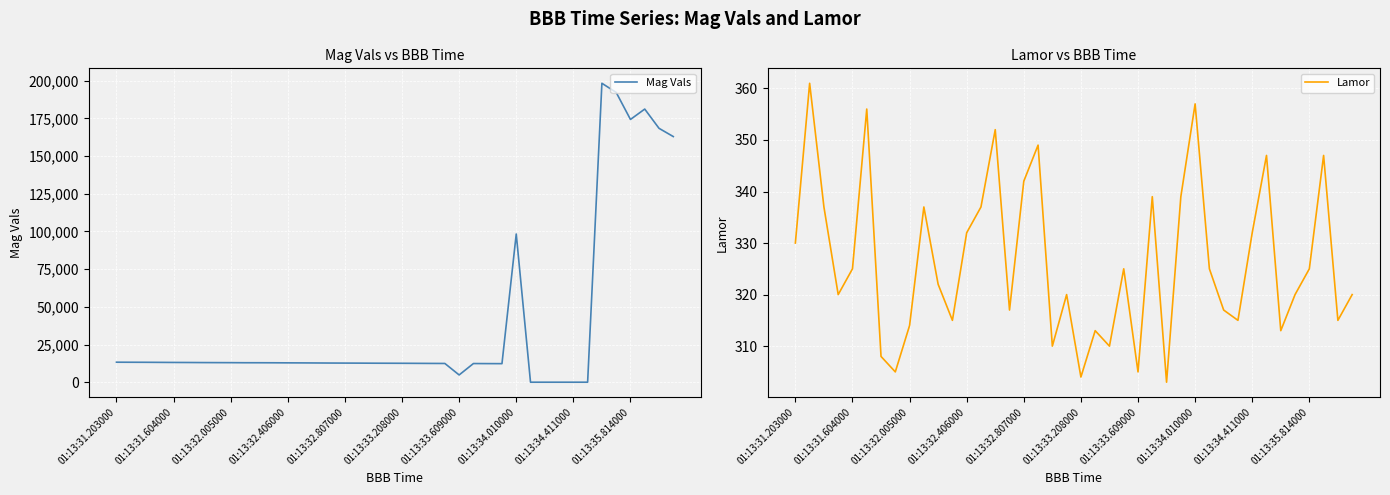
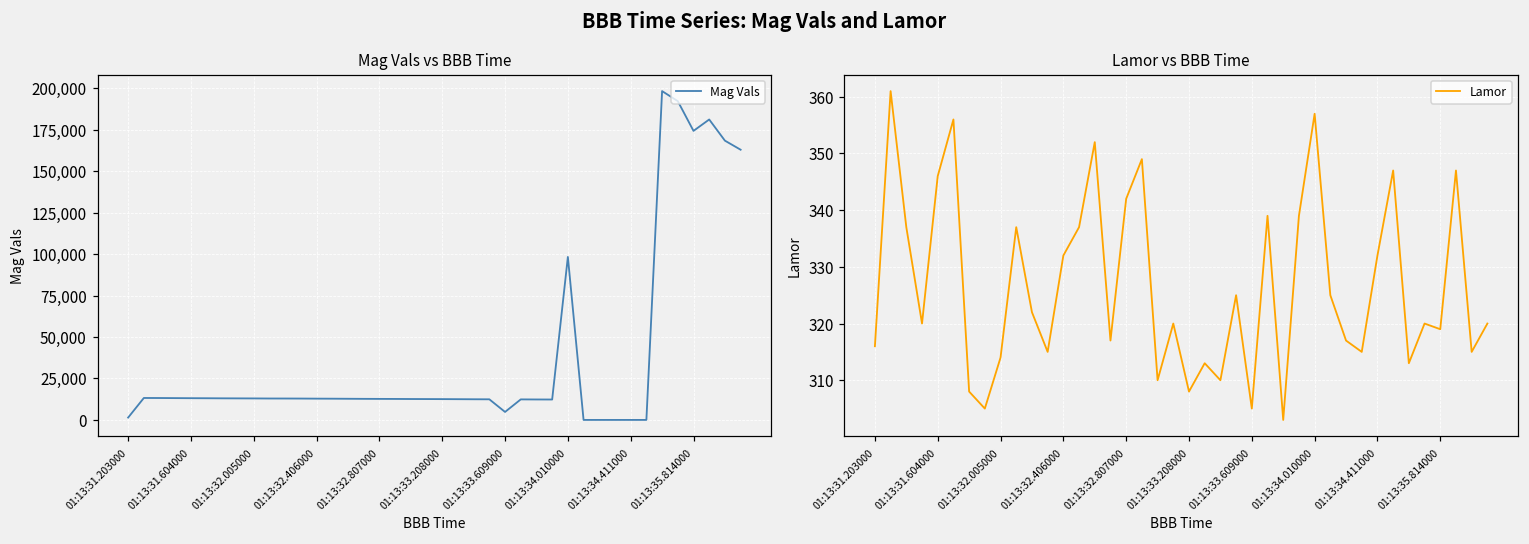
Mag Vals vs BBB Time, 01:13:31.203000: 13,000 -> 1,000
Lamor vs BBB Time, 01:13:31.203000: 330 -> 316
Lamor vs BBB Time, 01:13:31.604000: 325 -> 346
Lamor vs BBB Time, 01:13:33.208000: 304 -> 308
Lamor vs BBB Time, 01:13:35.814000: 325 -> 319
